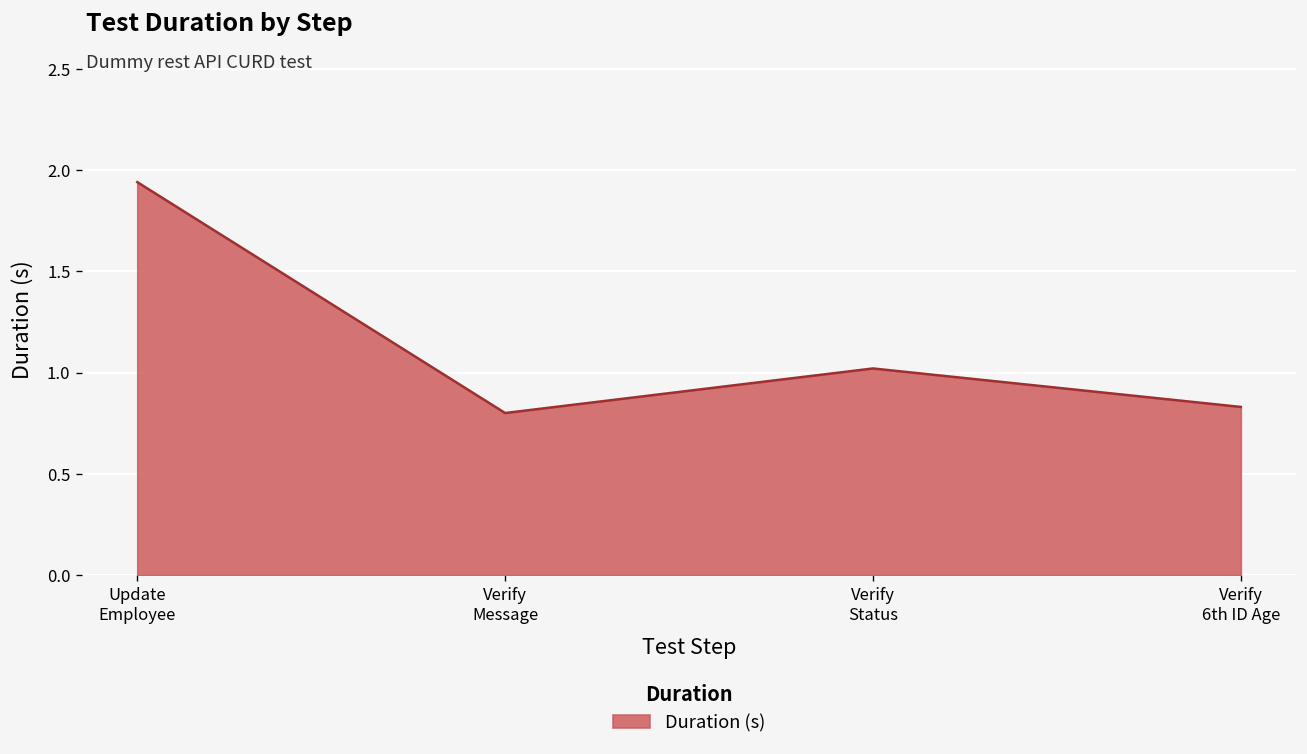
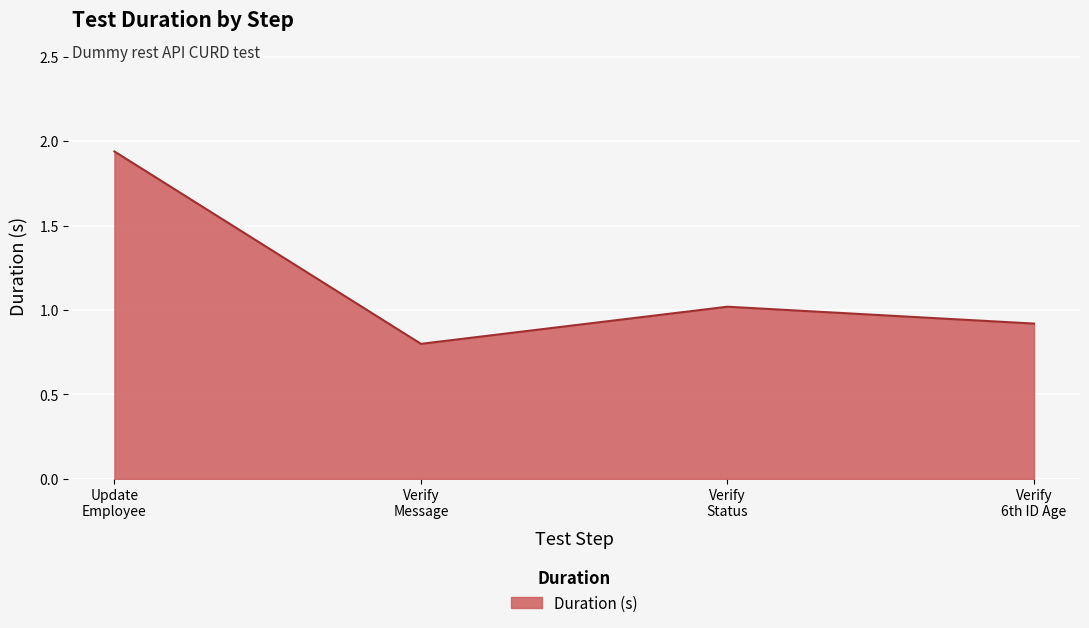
Verify 6th ID Age: 0.83 -> 0.92
